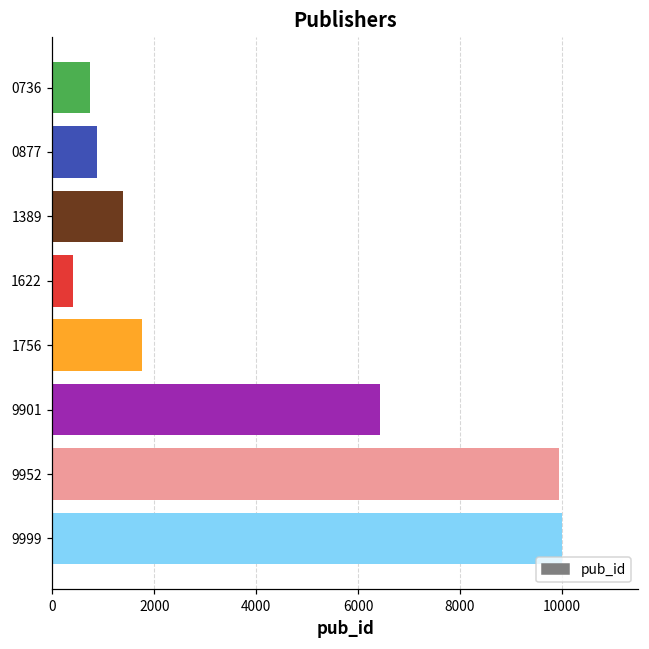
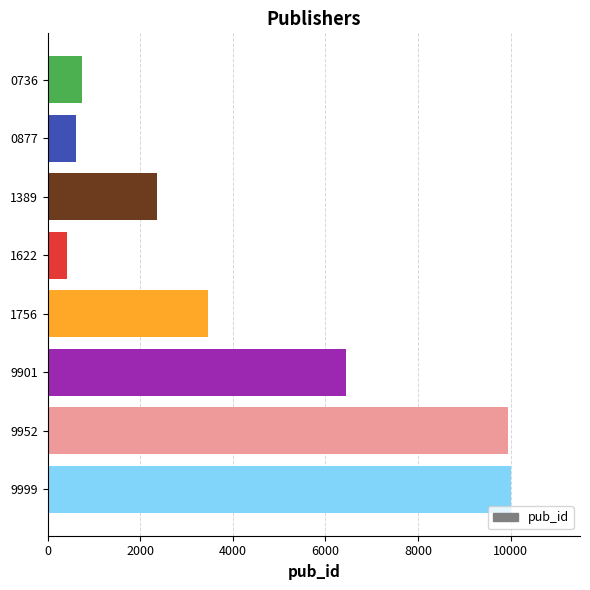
0877: 900 -> 600
1389: 1400 -> 2400
1756: 1800 -> 3500
